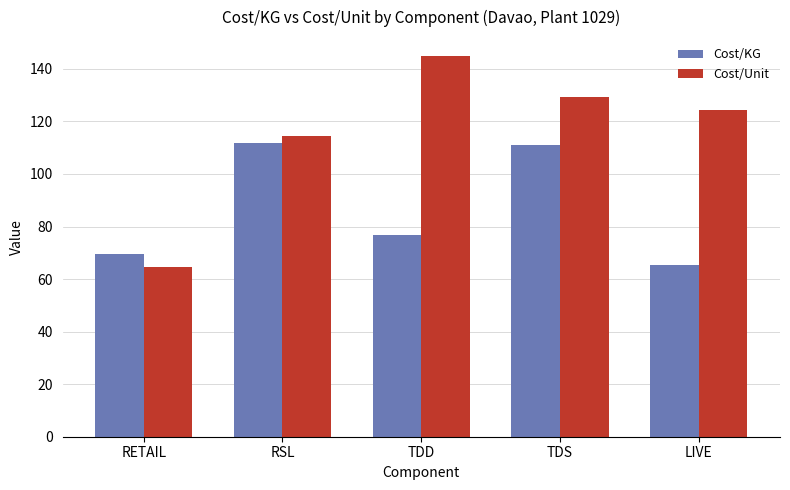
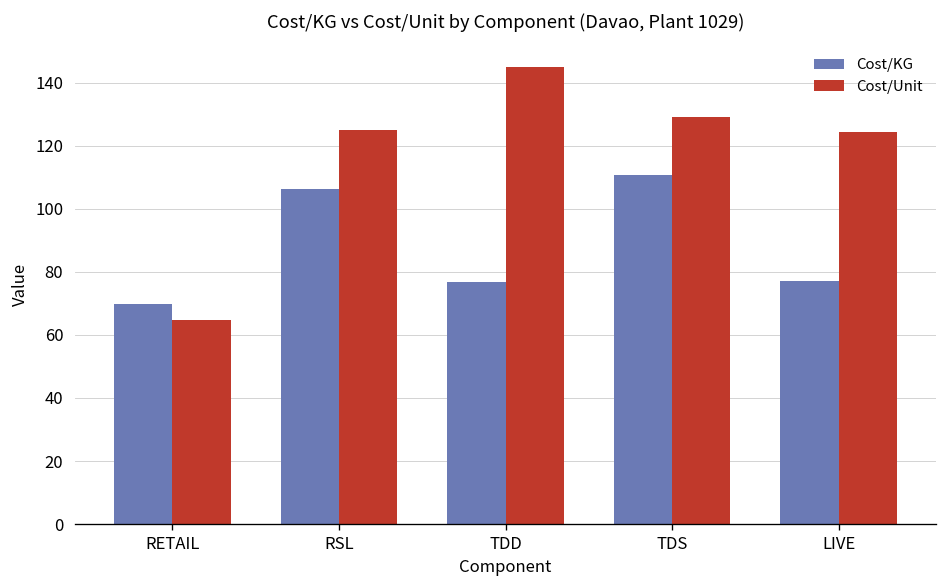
Cost/KG, RSL: 112 -> 106
Cost/Unit, RSL: 114 -> 125
Cost/KG, LIVE: 65 -> 77
